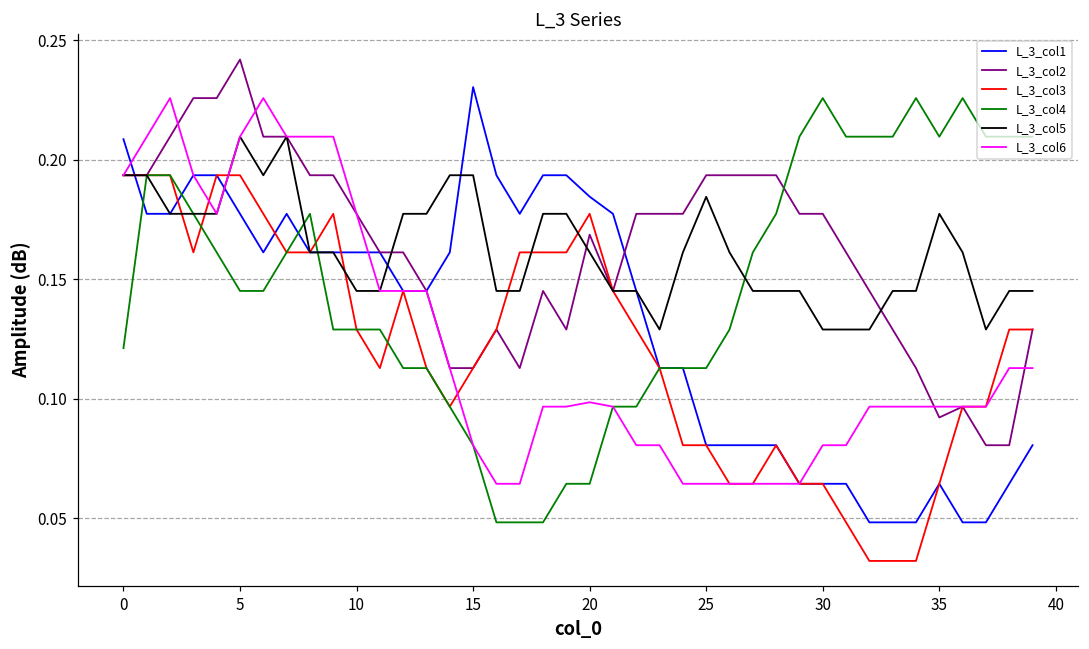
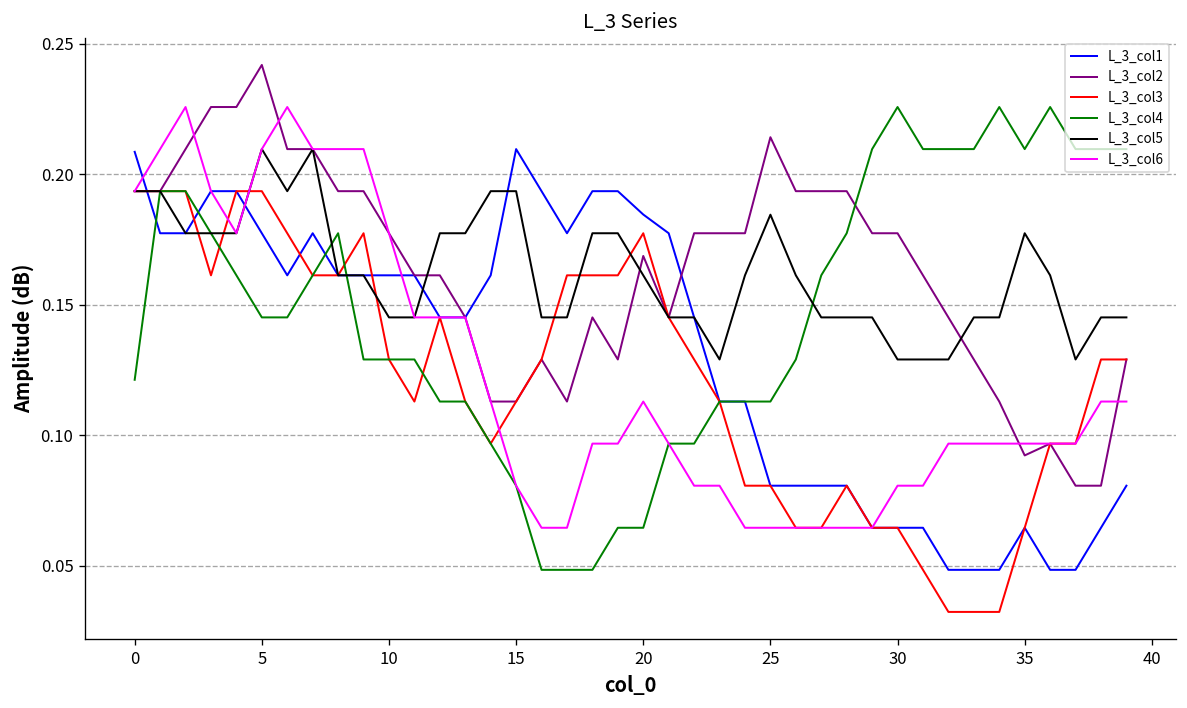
L_3_col1, 15: 0.230 -> 0.210
L_3_col6, 20: 0.099 -> 0.113
L_3_col2, 25: 0.194 -> 0.214
